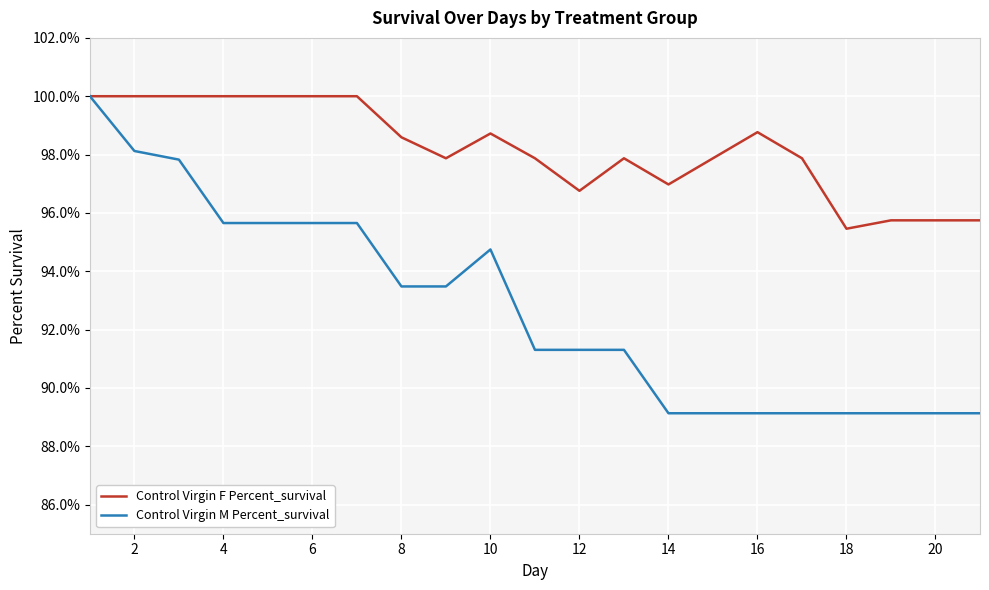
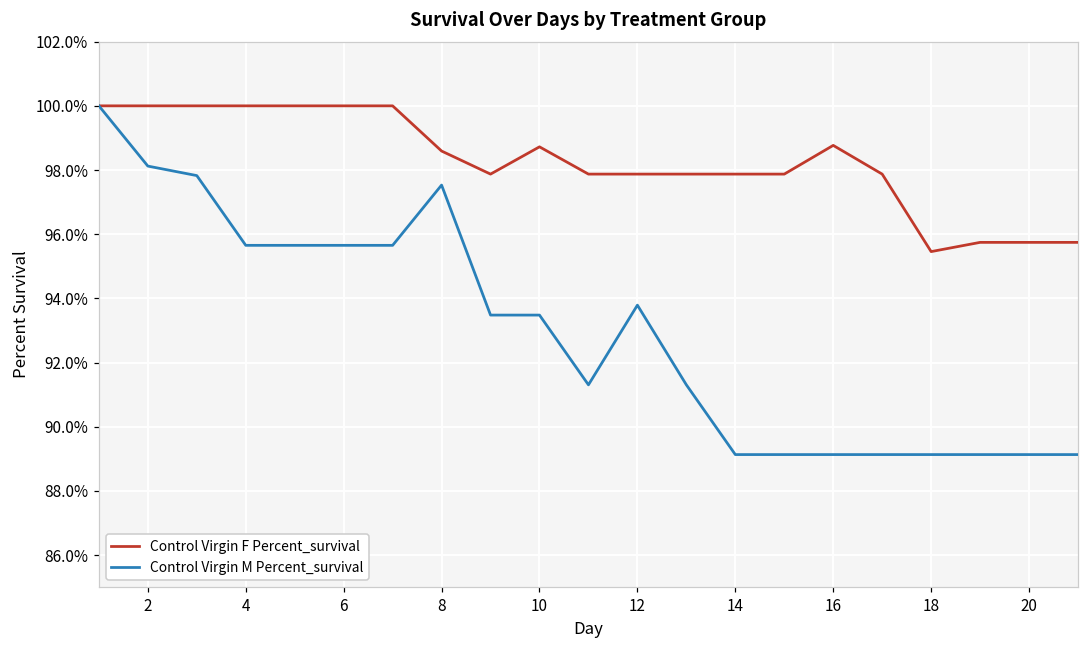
Control Virgin M Percent_survival, 8: 93.5% -> 97.5%
Control Virgin M Percent_survival, 10: 94.7% -> 93.5%
Control Virgin F Percent_survival, 12: 96.8% -> 97.9%
Control Virgin M Percent_survival, 12: 91.3% -> 93.8%
Control Virgin F Percent_survival, 14: 97.0% -> 97.9%
